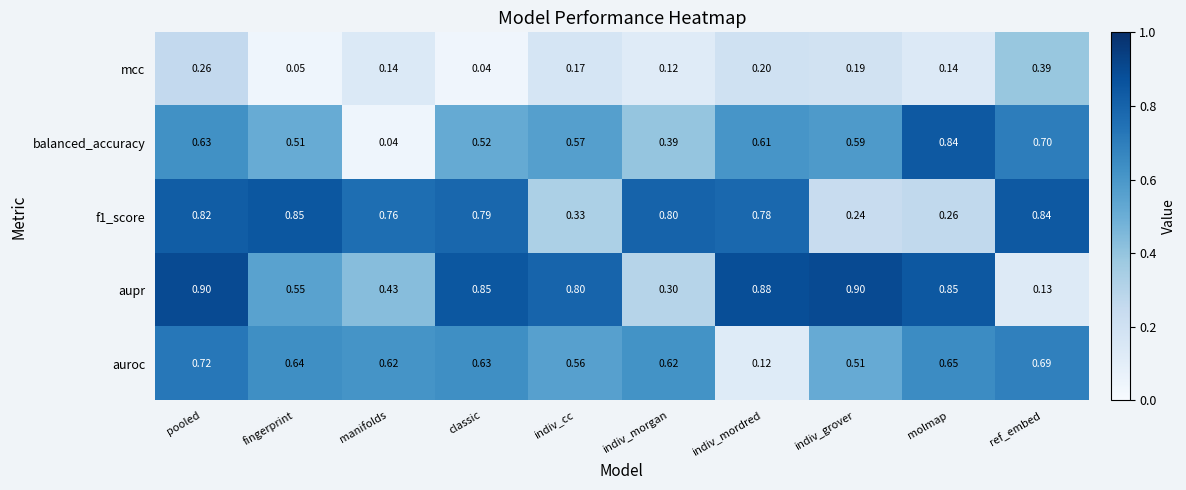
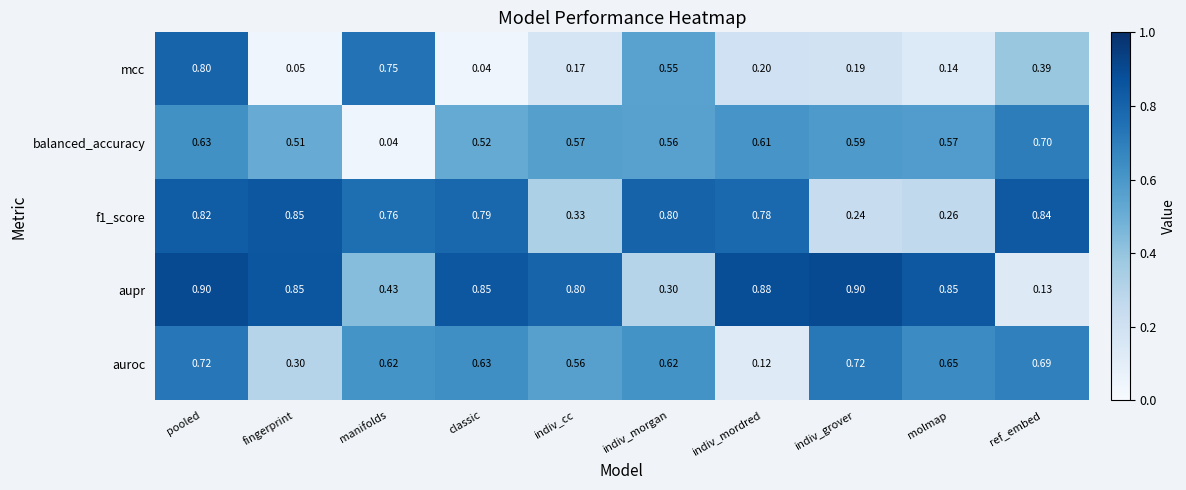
mcc, pooled: 0.26 -> 0.80
mcc, manifolds: 0.14 -> 0.75
mcc, indiv_morgan: 0.12 -> 0.55
balanced_accuracy, indiv_morgan: 0.39 -> 0.56
balanced_accuracy, molmap: 0.84 -> 0.57
aupr, fingerprint: 0.55 -> 0.85
auroc, fingerprint: 0.64 -> 0.30
auroc, indiv_grover: 0.51 -> 0.72
